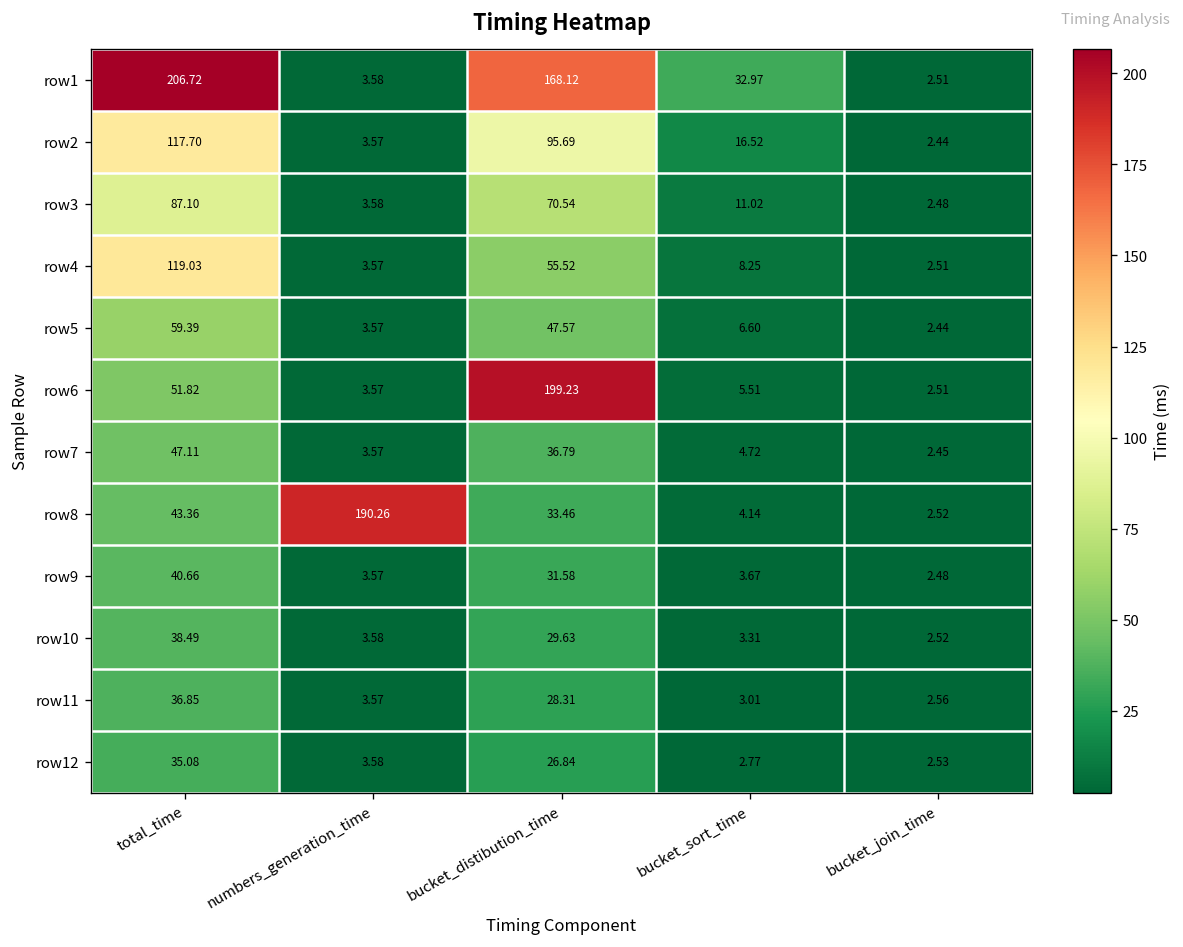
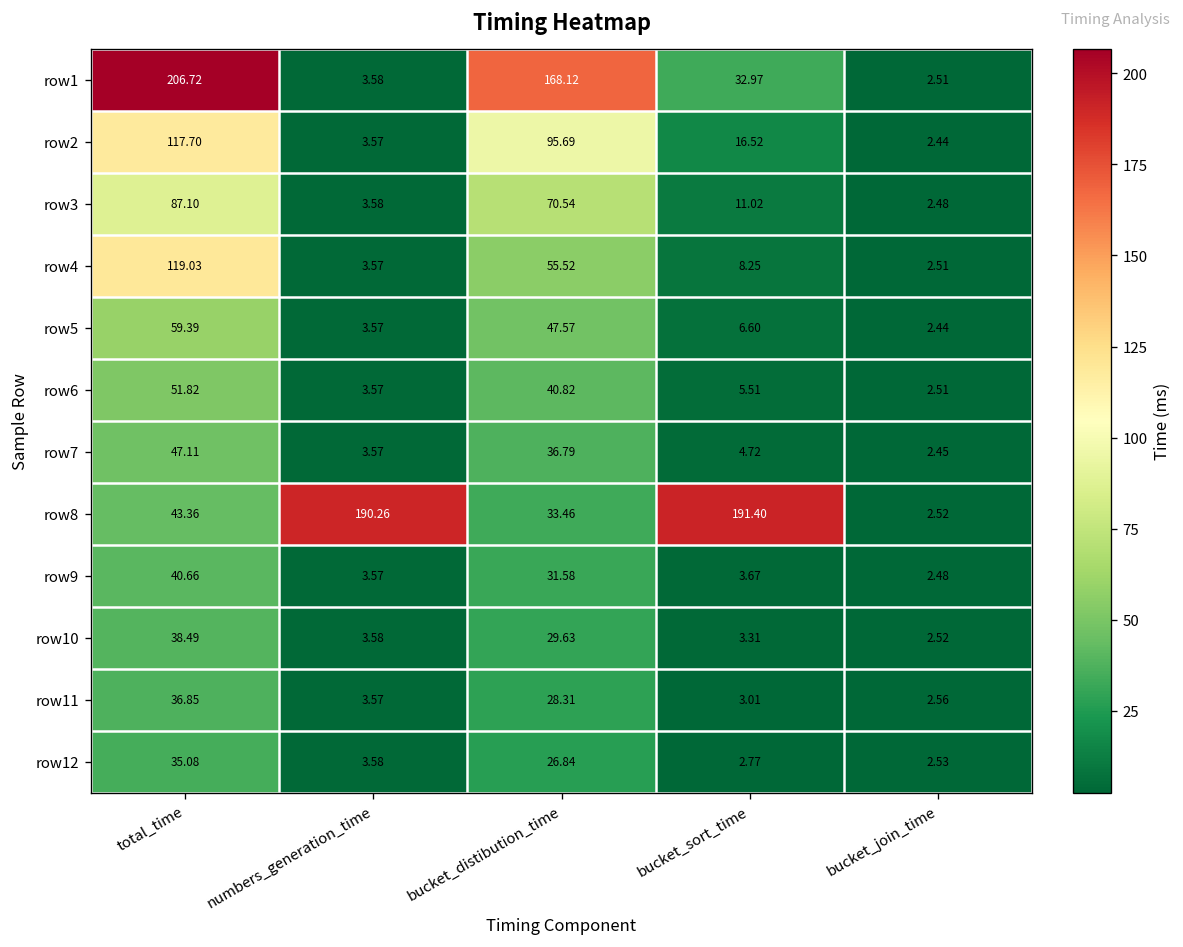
row6, bucket_distibution_time: 199.23 -> 40.82
row8, bucket_sort_time: 4.14 -> 191.40
